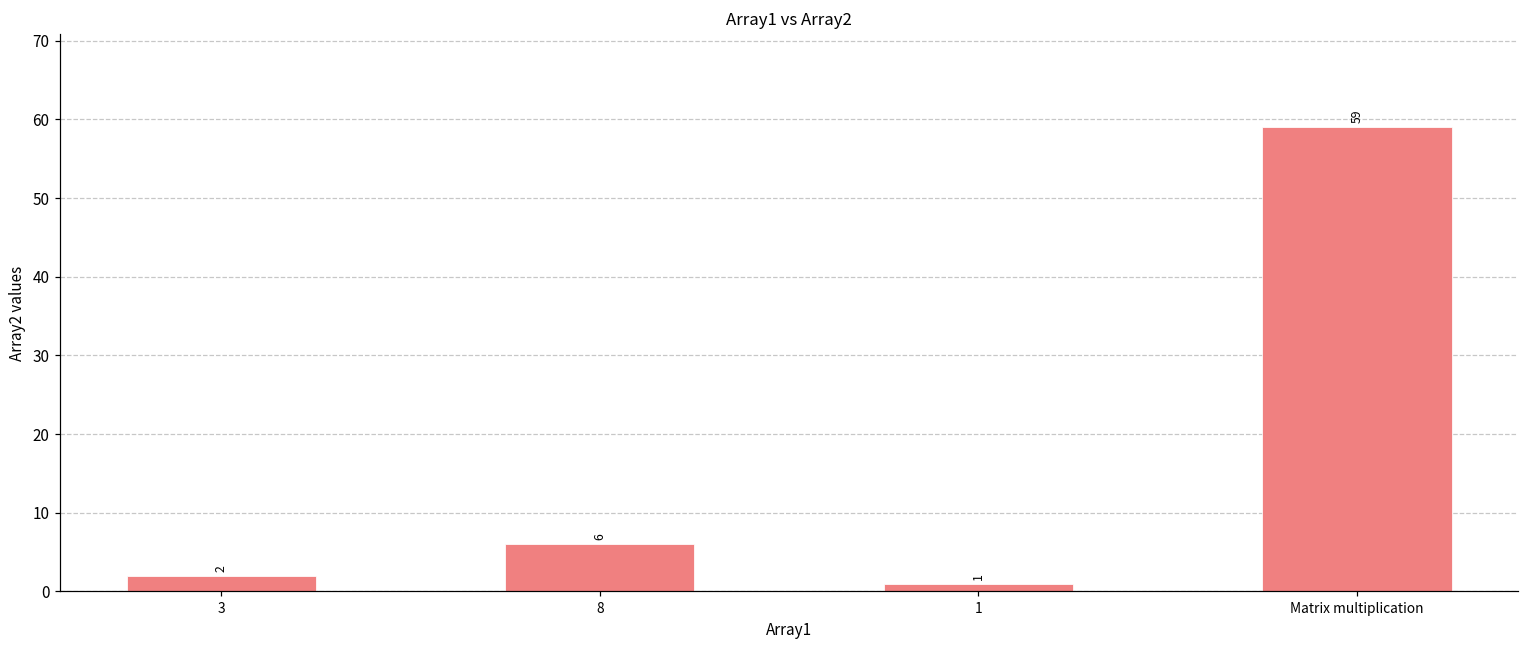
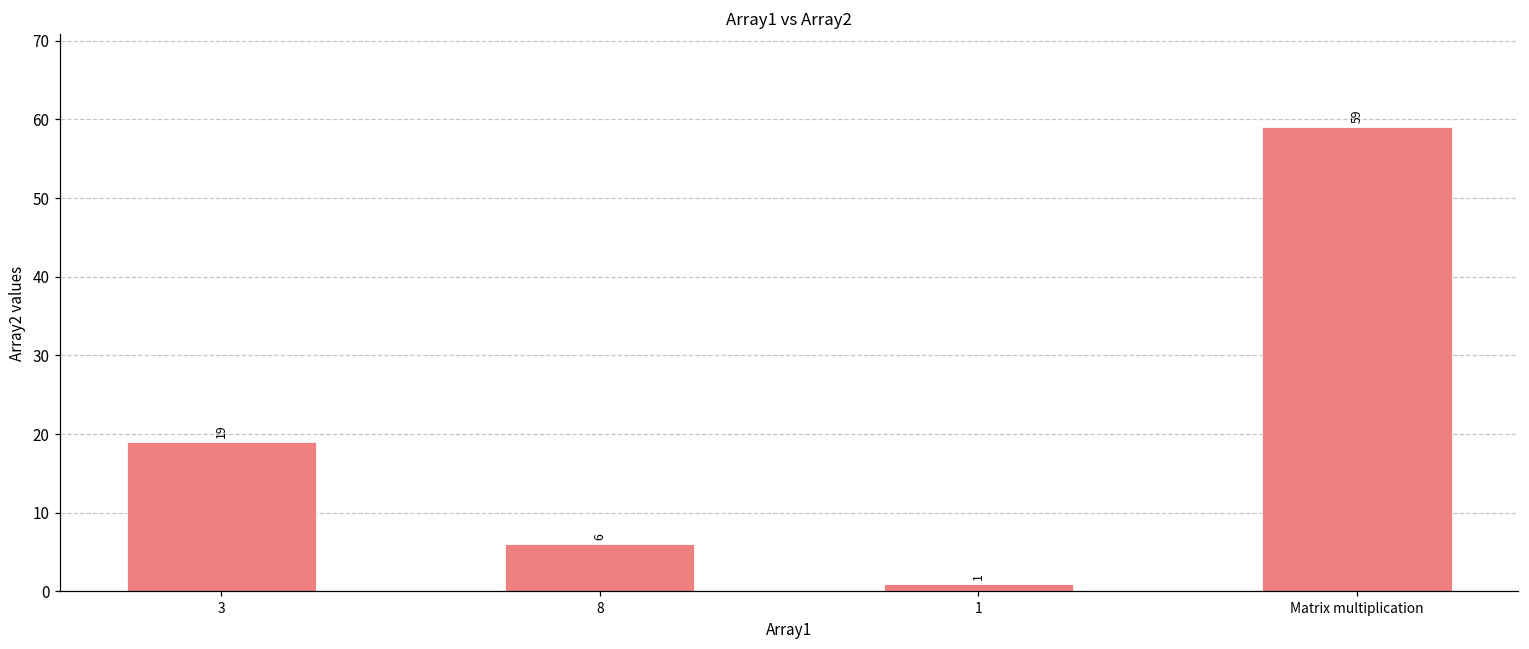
3: 2 -> 19
